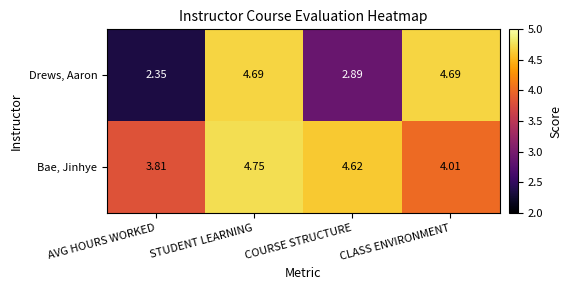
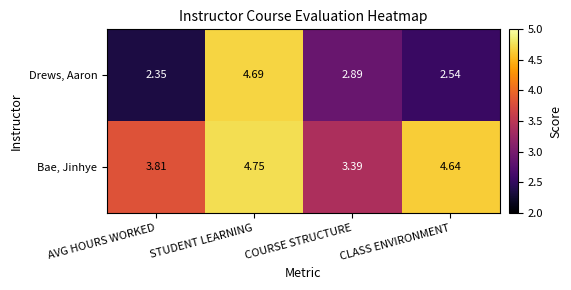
Drews, Aaron, CLASS ENVIRONMENT: 4.69 -> 2.54
Bae, Jinhye, COURSE STRUCTURE: 4.62 -> 3.39
Bae, Jinhye, CLASS ENVIRONMENT: 4.01 -> 4.64
